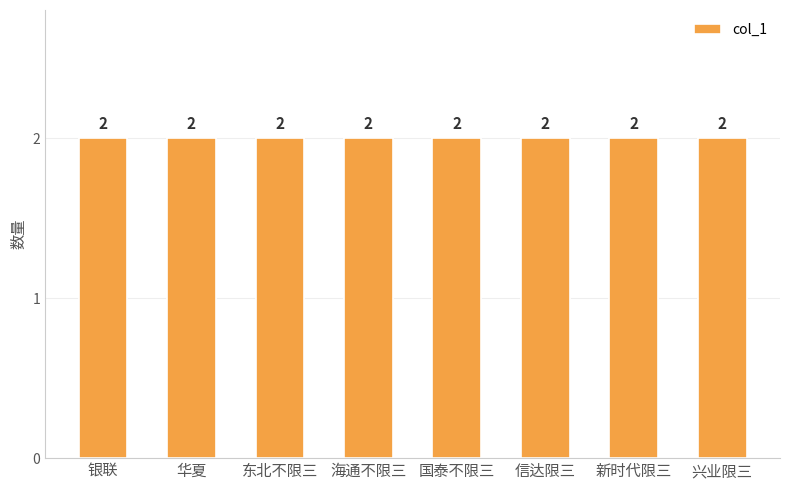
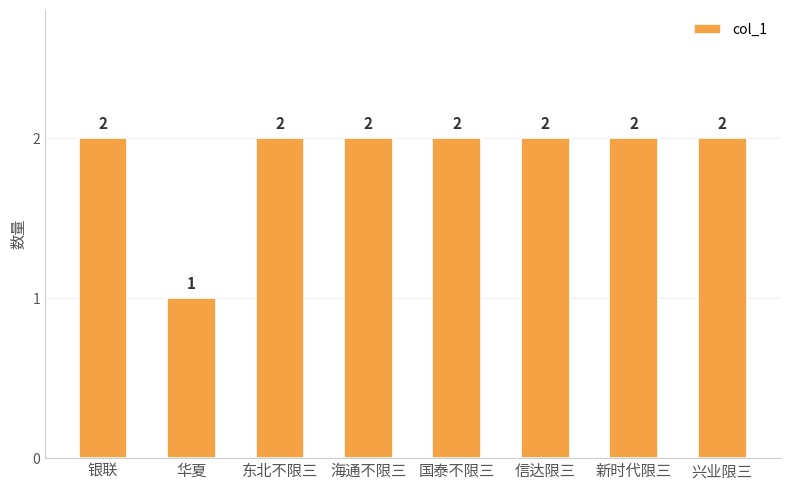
华夏: 2 -> 1
